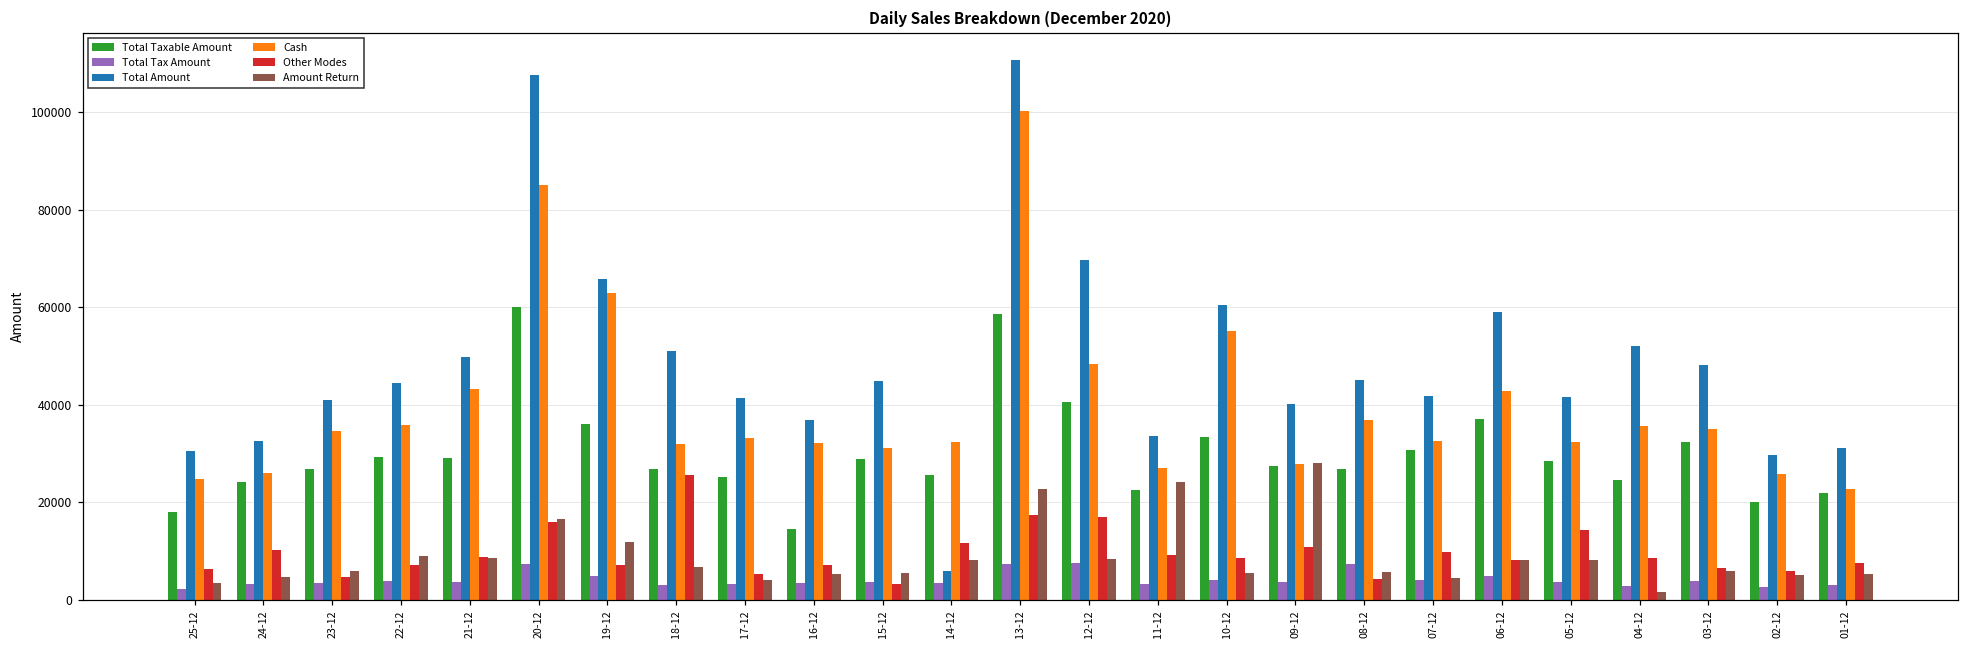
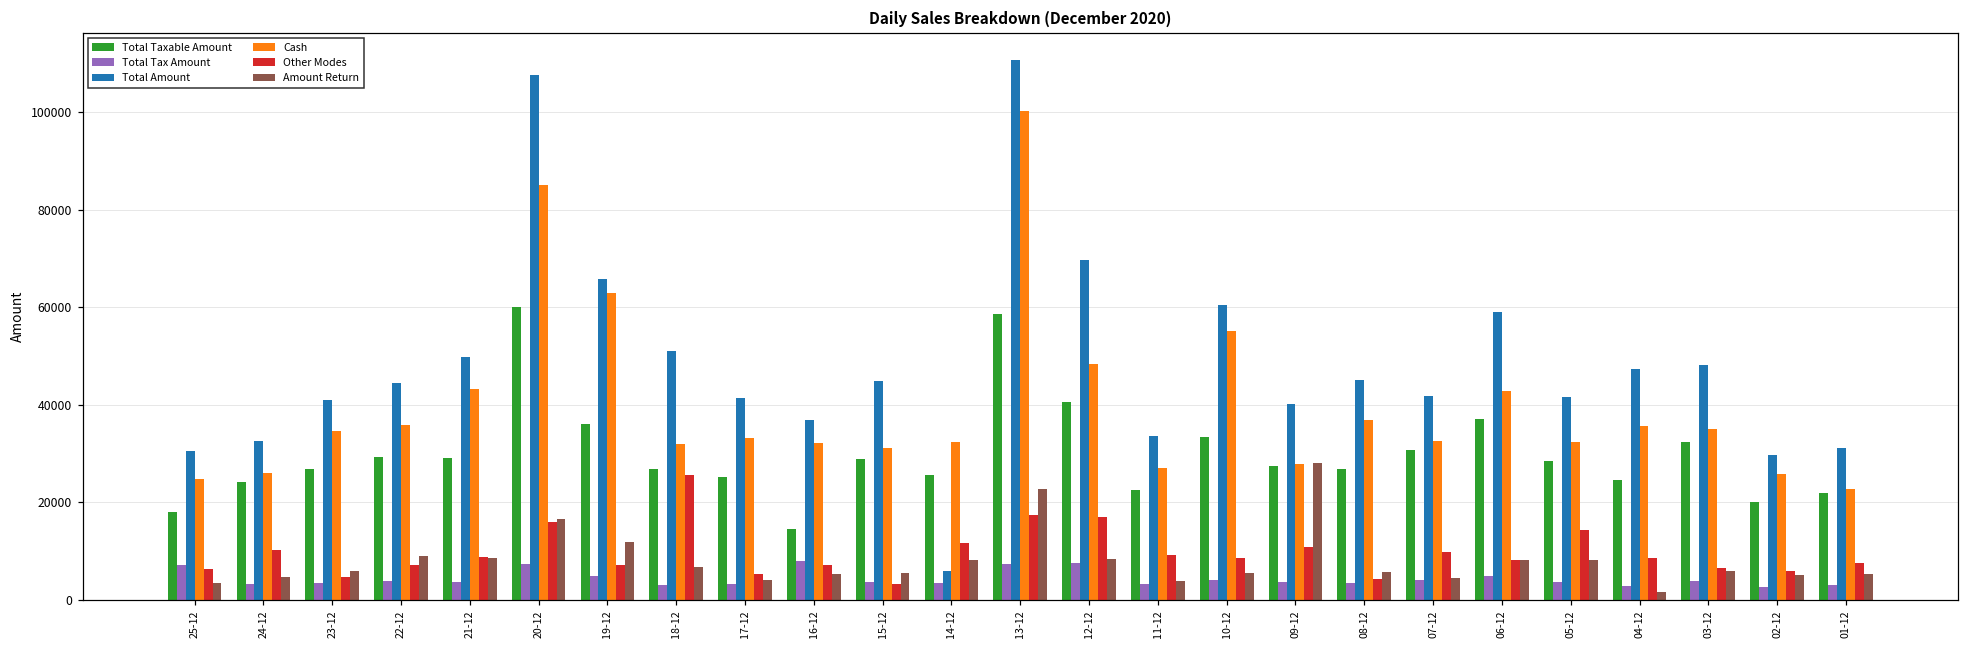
Total Tax Amount, 25-12: 2000 -> 7000
Total Tax Amount, 16-12: 3000 -> 8000
Amount Return, 11-12: 24000 -> 4000
Total Tax Amount, 08-12: 7000 -> 3000
Total Amount, 04-12: 52000 -> 47000
